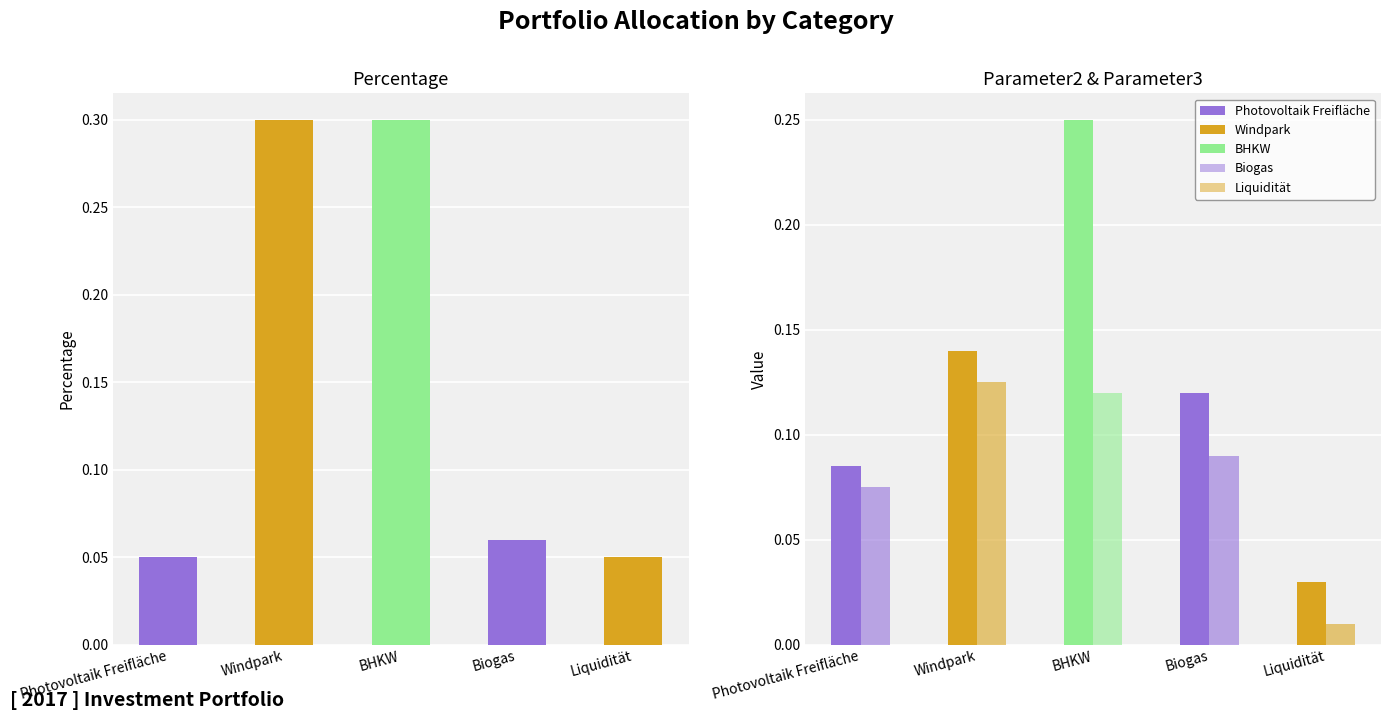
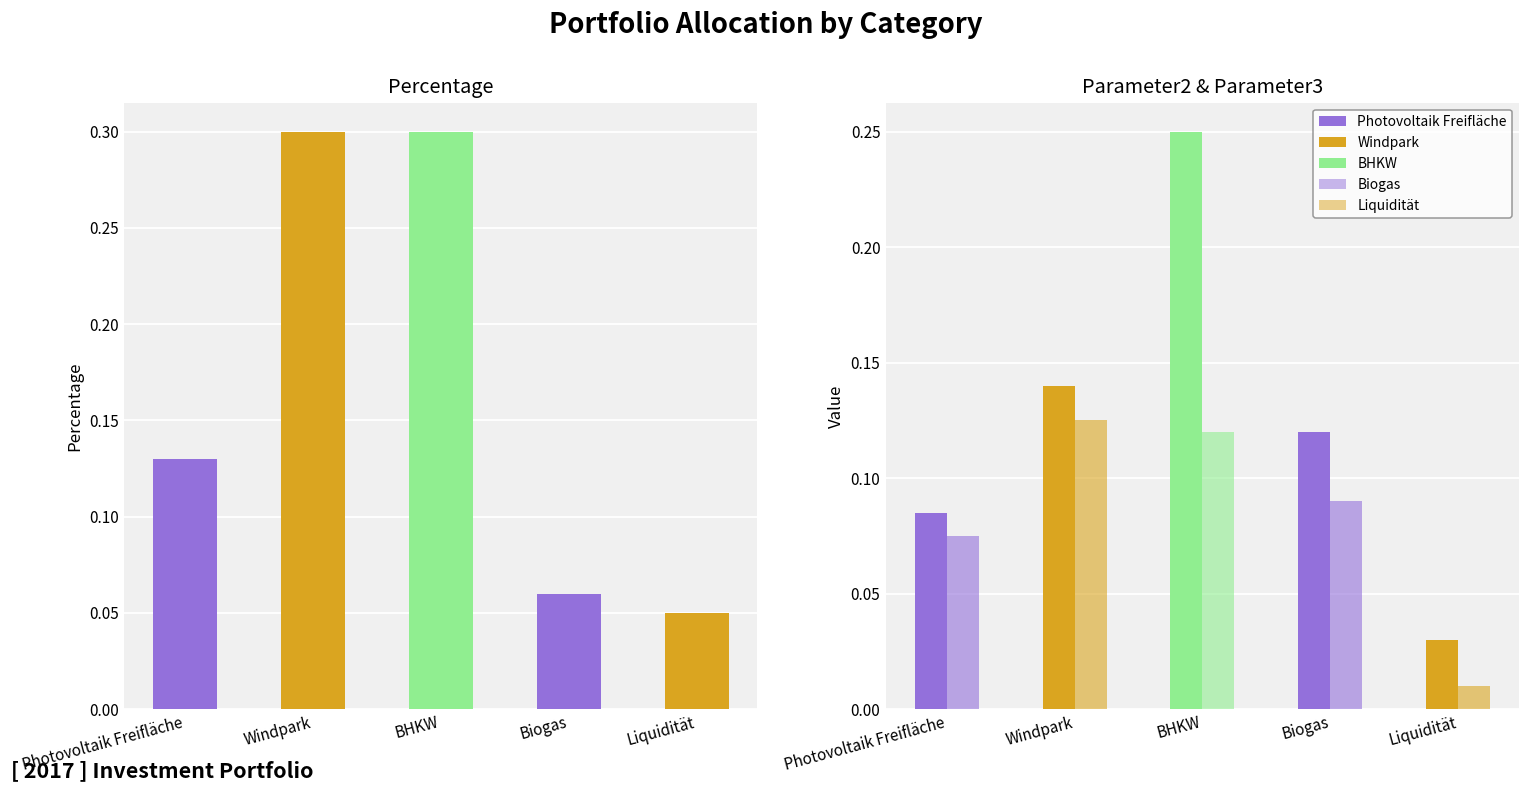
Percentage, Photovoltaik Freifläche: 0.05 -> 0.13
